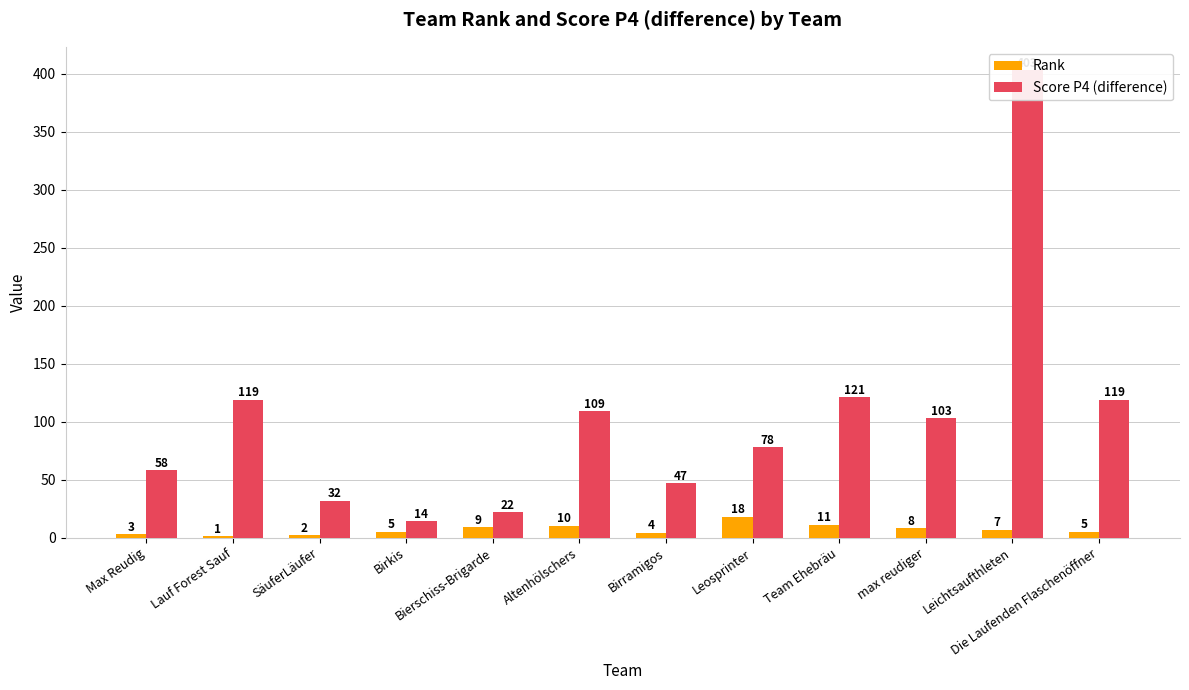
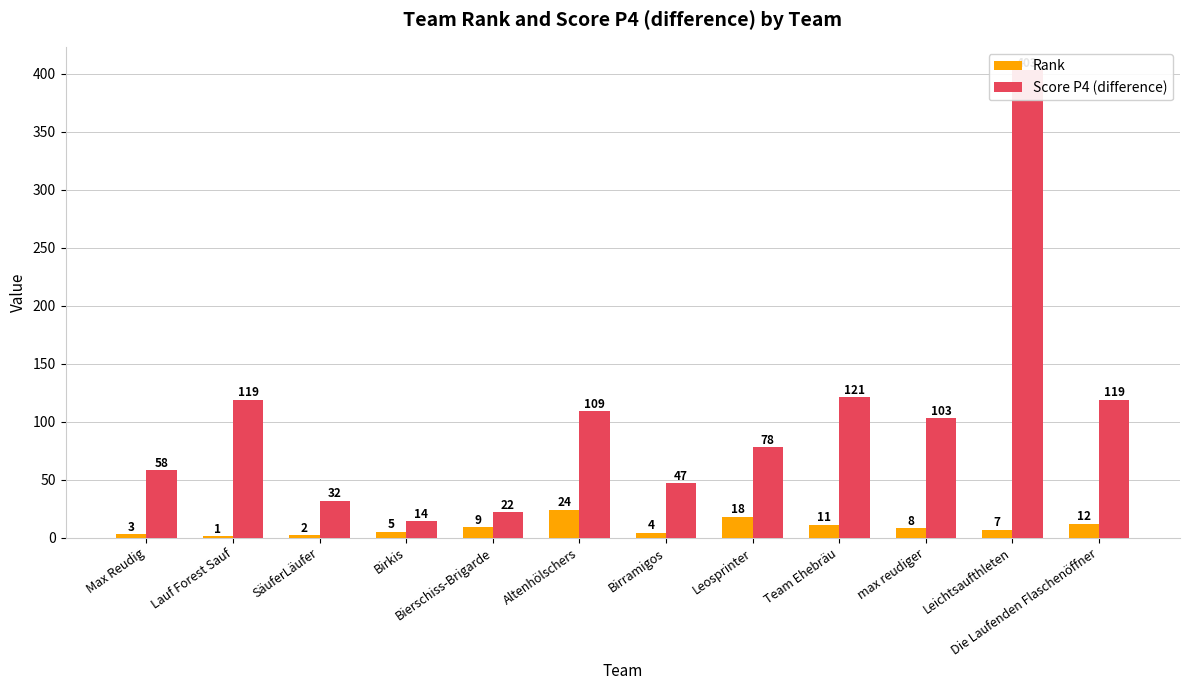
Rank, Altenhölschers: 10 -> 24
Rank, Die Laufenden Flaschenöffner: 5 -> 12
